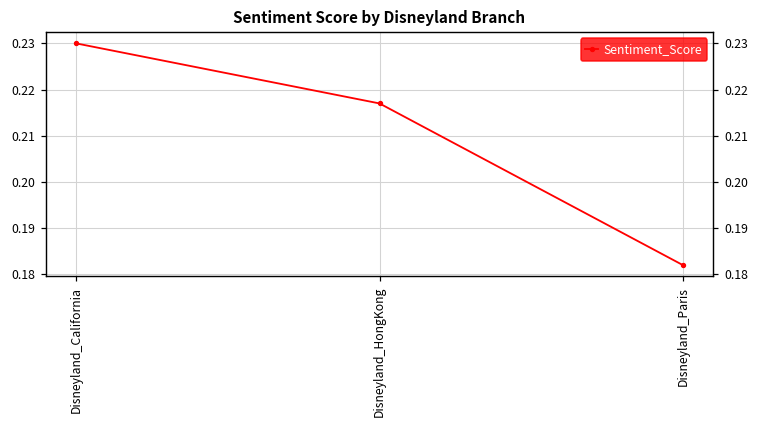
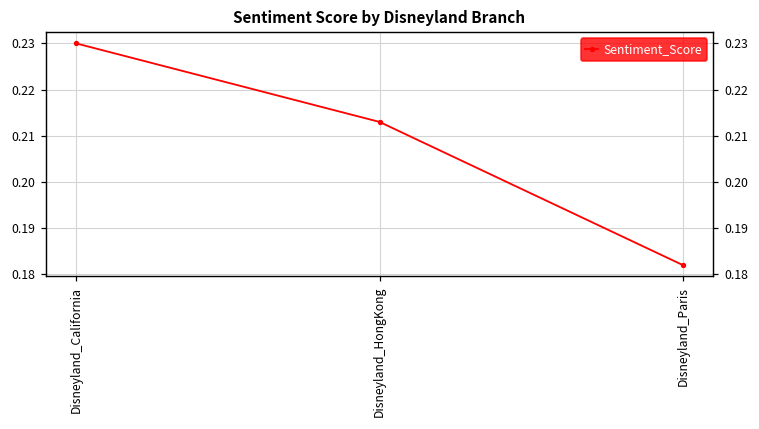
Disneyland_HongKong: 0.217 -> 0.213
